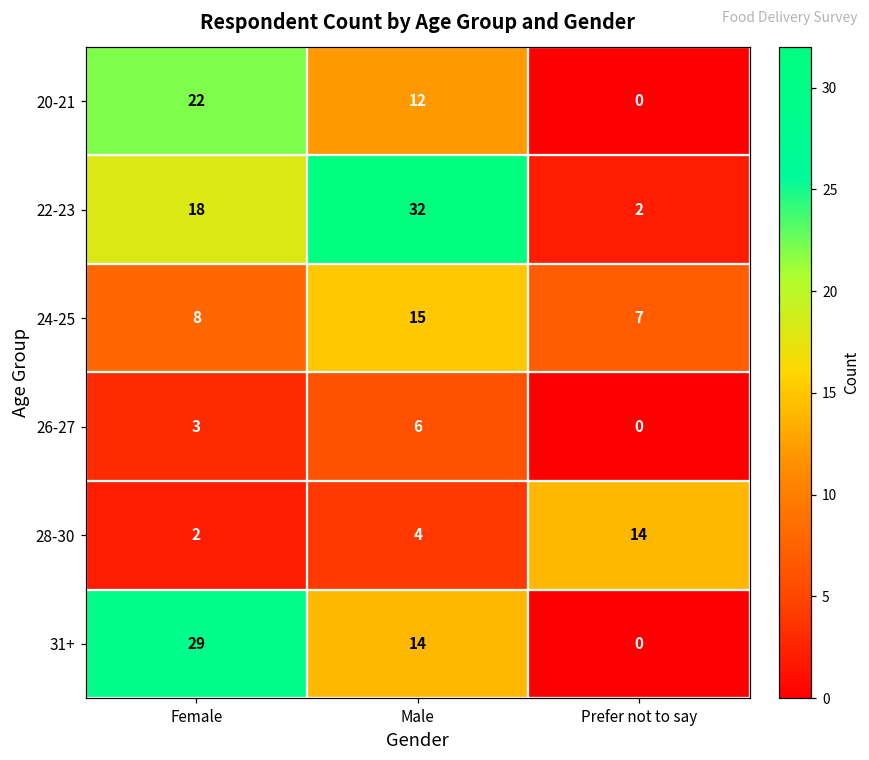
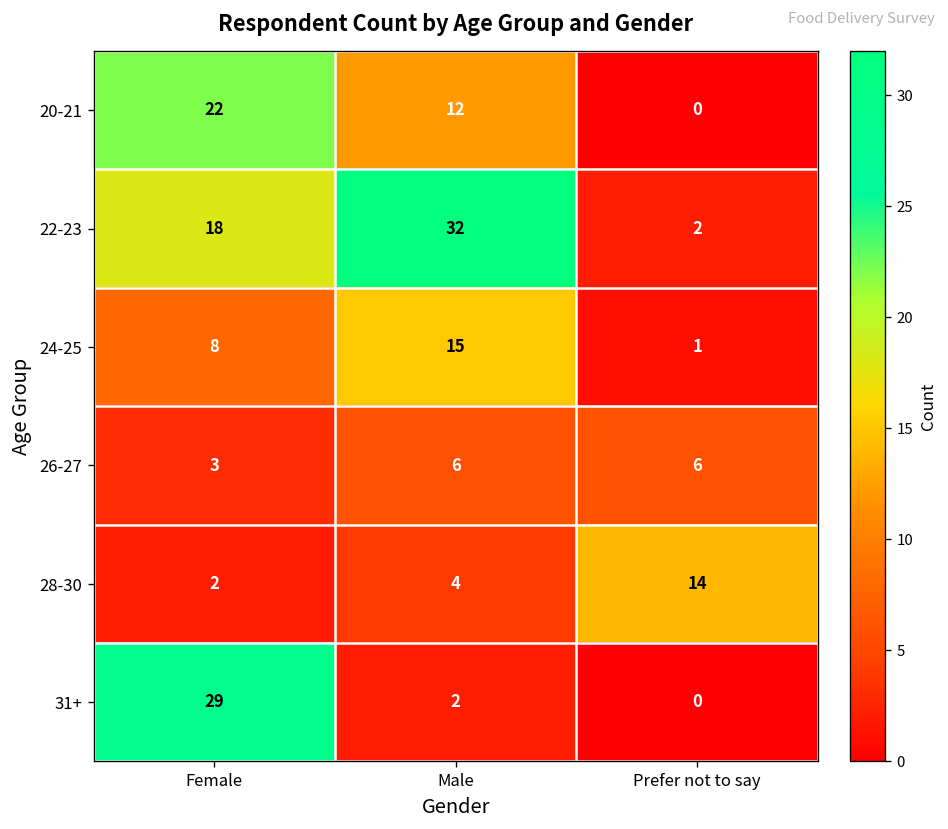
24-25, Prefer not to say: 7 -> 1
26-27, Prefer not to say: 0 -> 6
31+, Male: 14 -> 2
